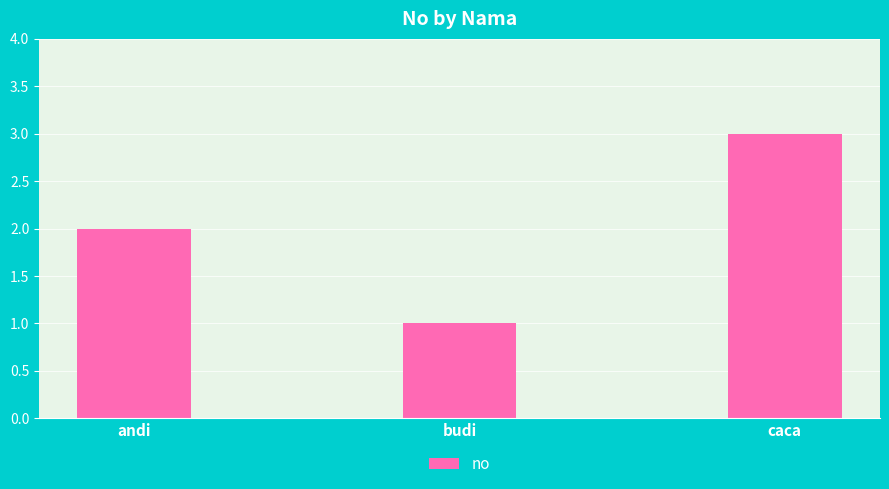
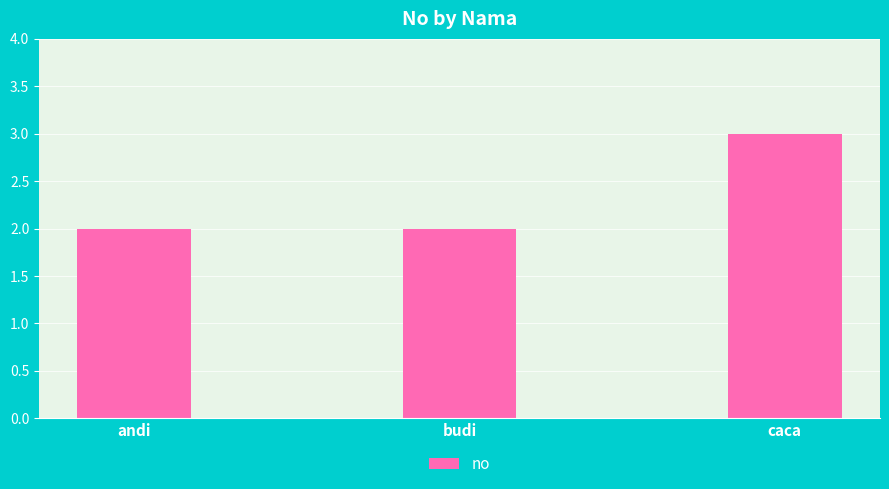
budi: 1 -> 2
